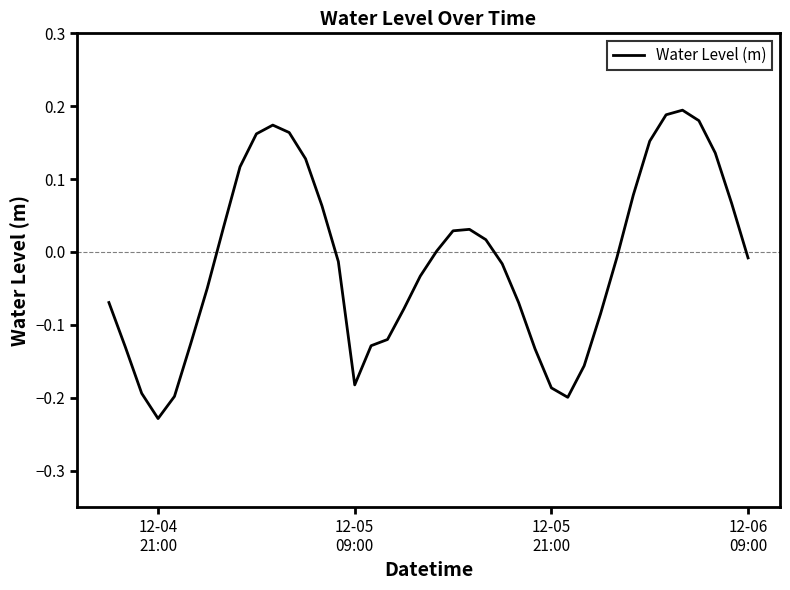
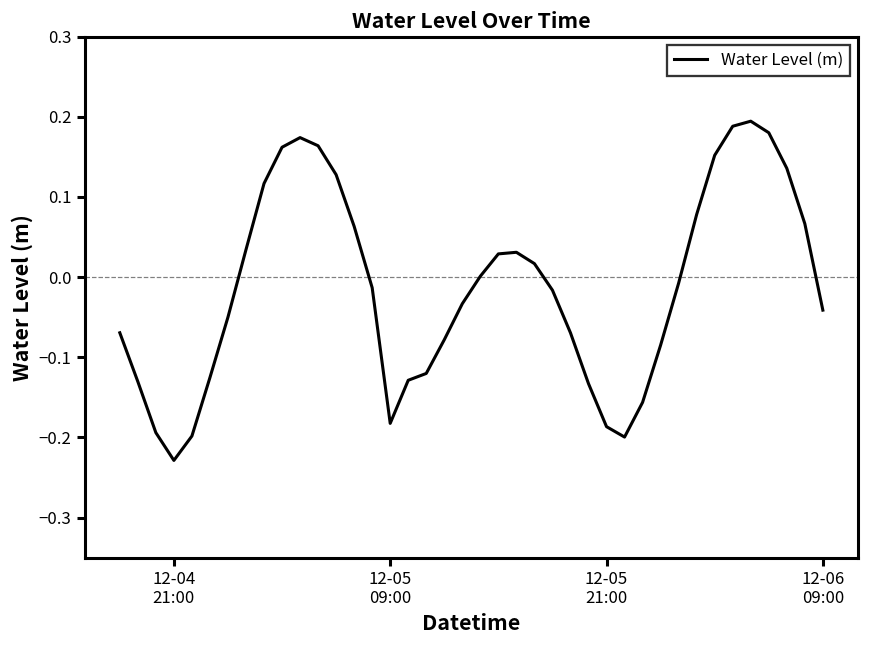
12-06 09:00: -0.01 -> -0.04
